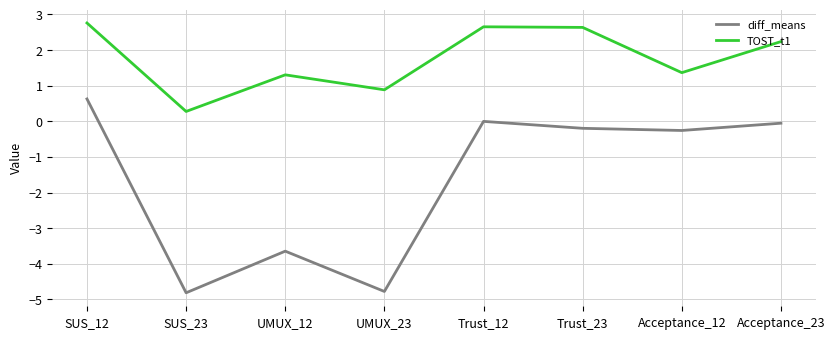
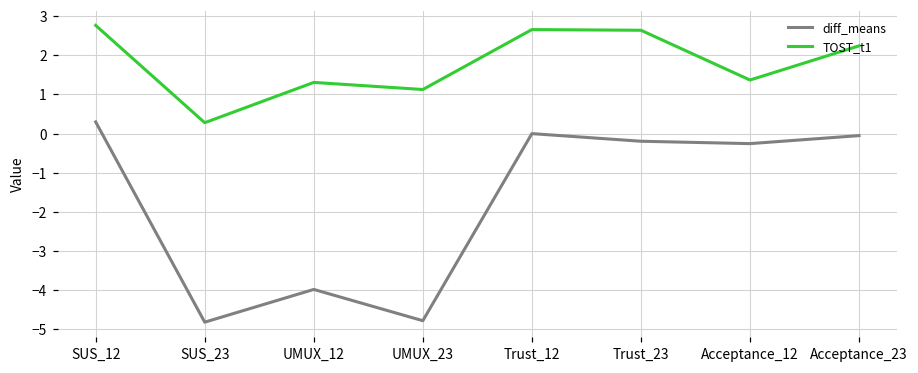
diff_means, SUS_12: 0.6 -> 0.3
diff_means, UMUX_12: -3.6 -> -4.0
TOST_t1, UMUX_23: 0.9 -> 1.1
